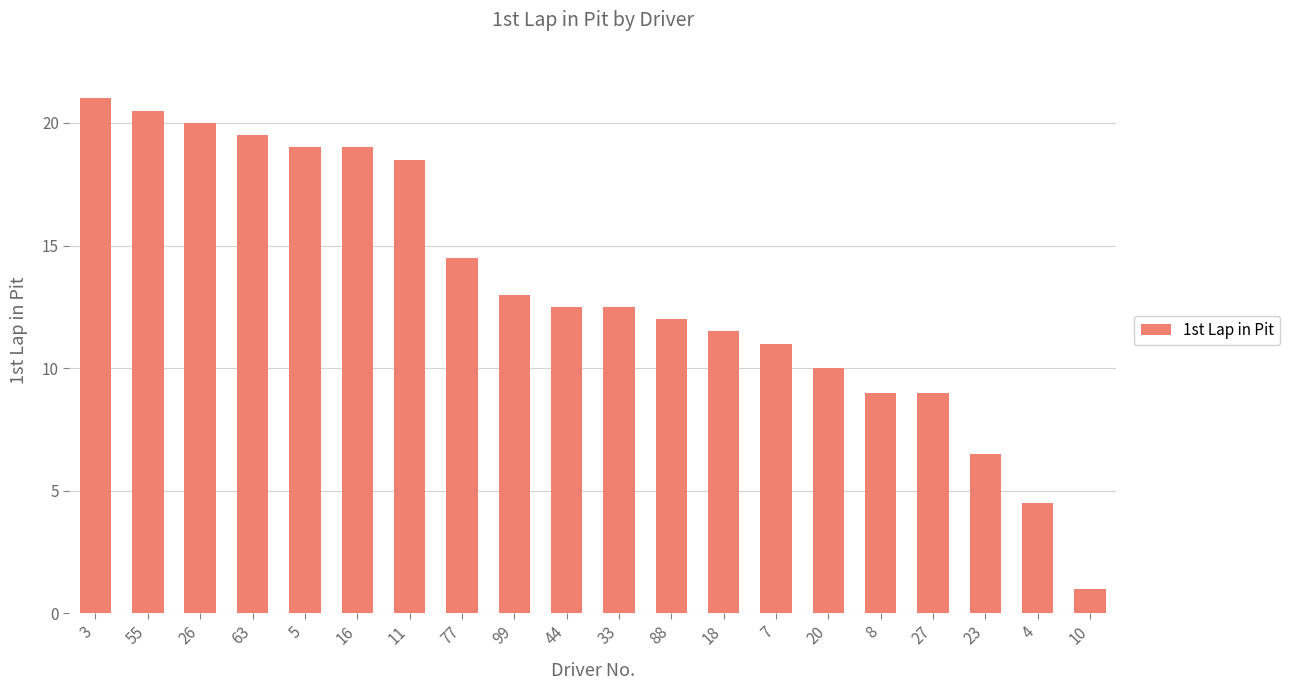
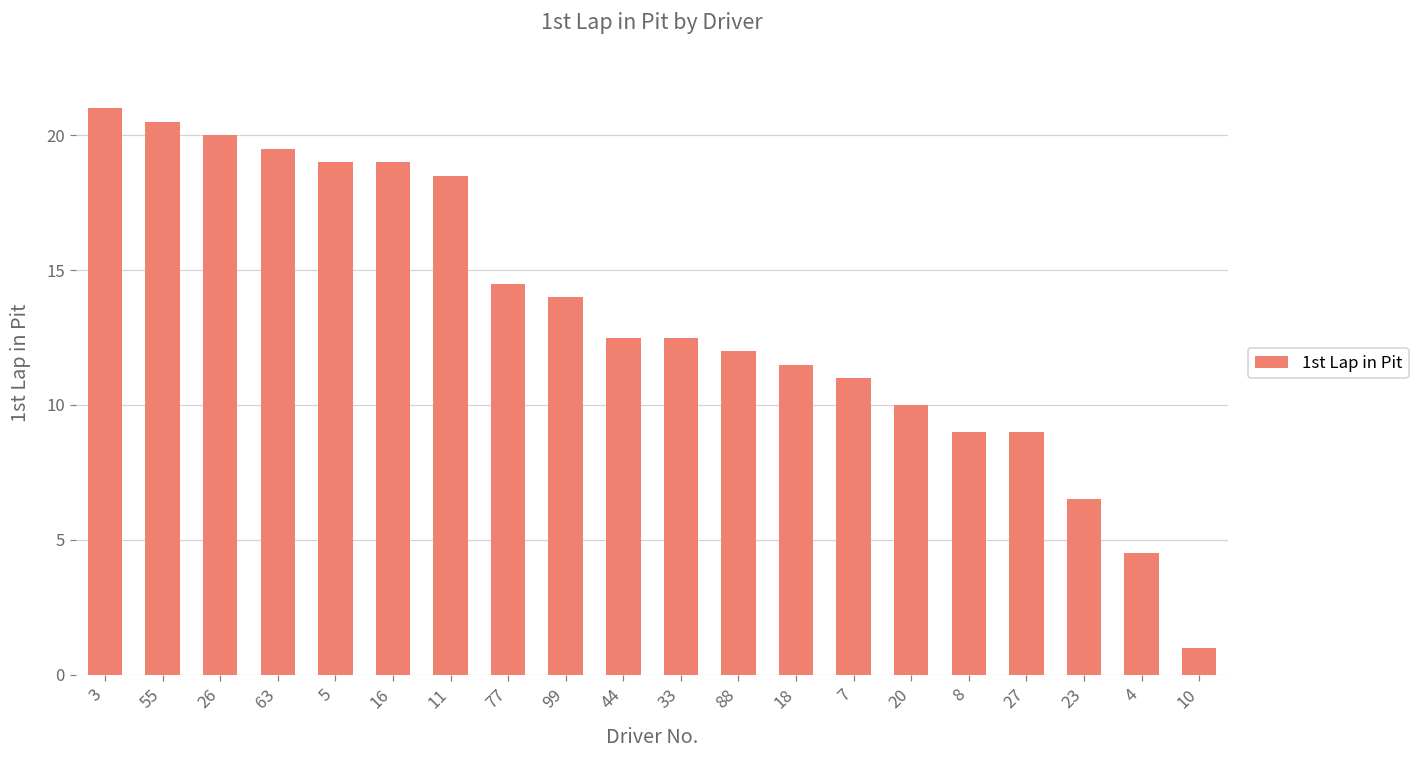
99: 13.0 -> 14.0
